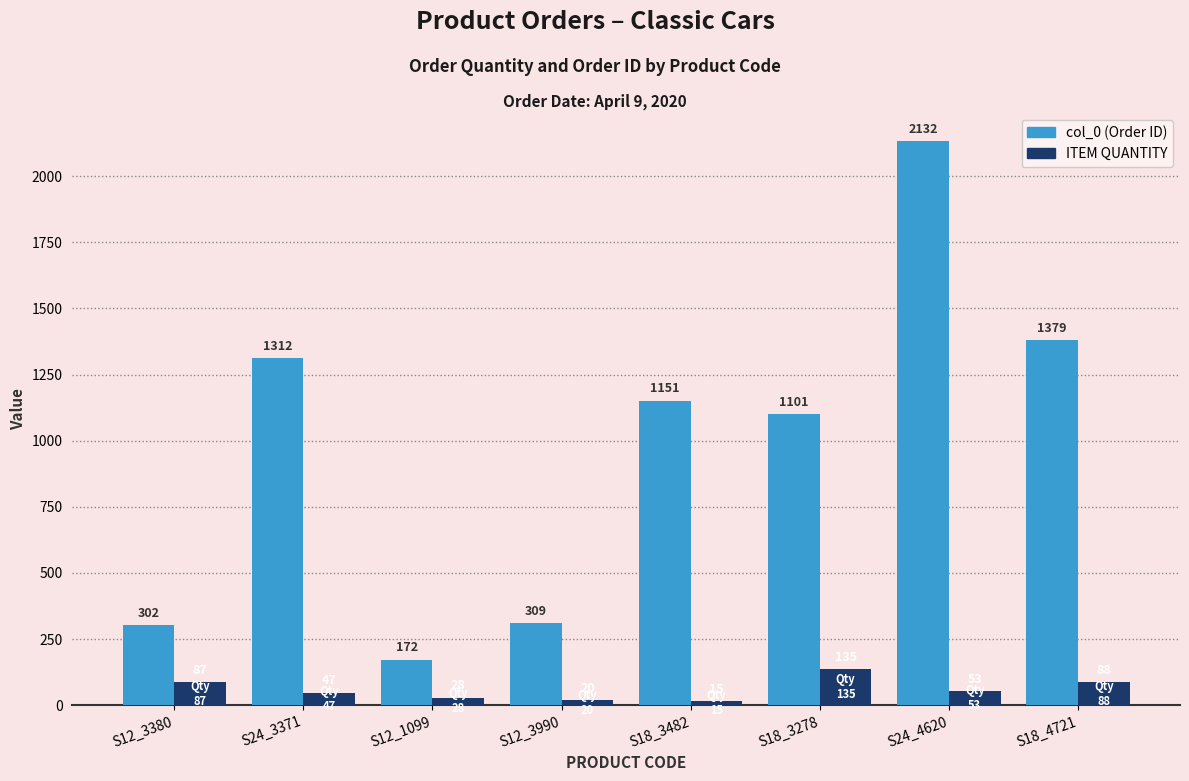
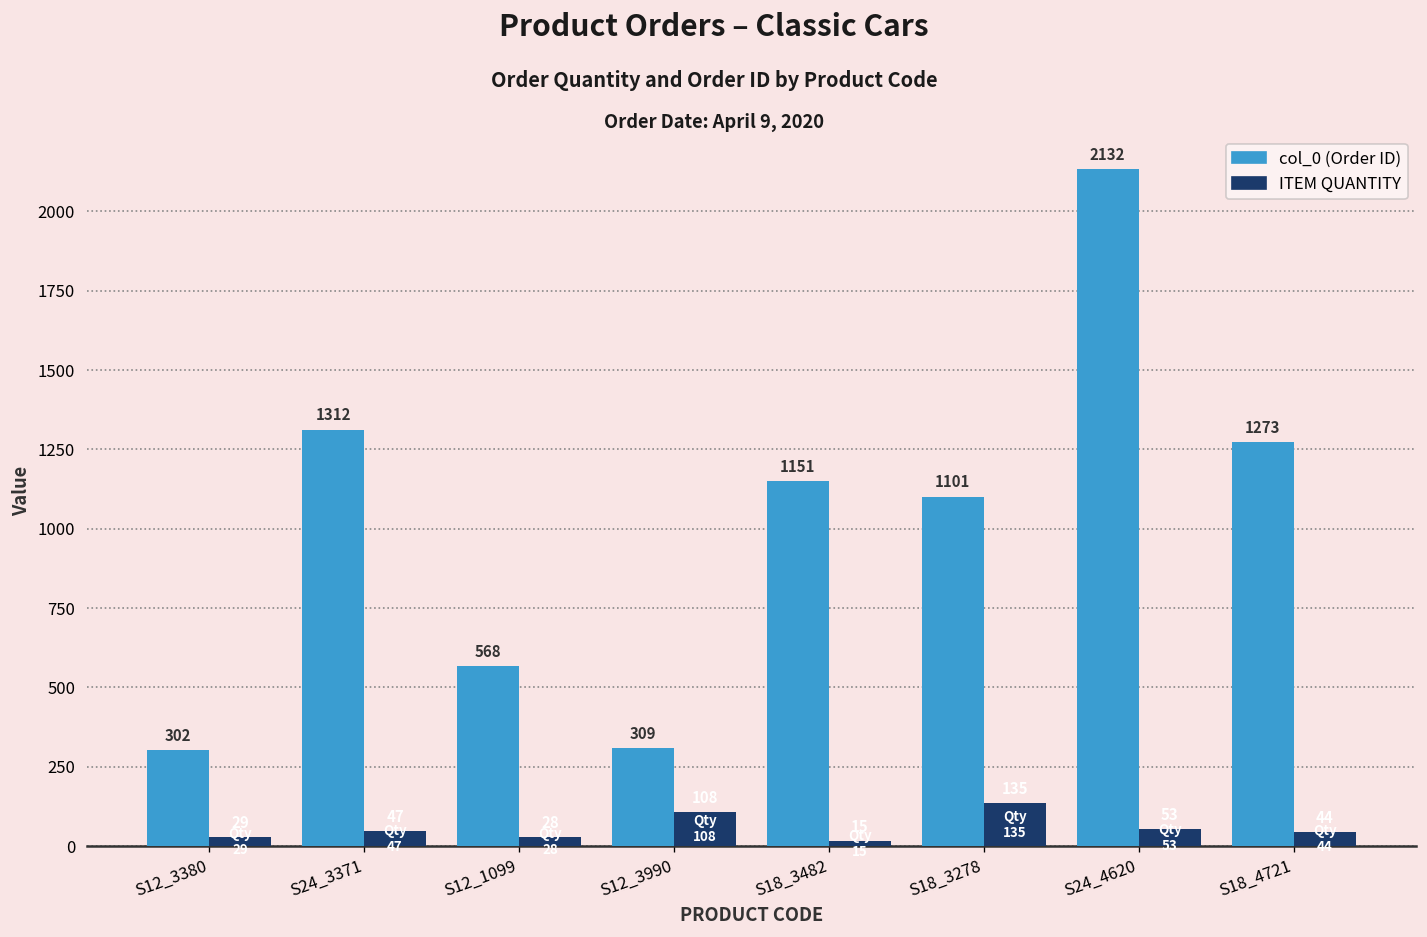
ITEM QUANTITY, S12_3380: 90 -> 30
col_0 (Order ID), S12_1099: 172 -> 568
ITEM QUANTITY, S12_3990: 20 -> 110
col_0 (Order ID), S18_4721: 1379 -> 1273
ITEM QUANTITY, S18_4721: 90 -> 40
